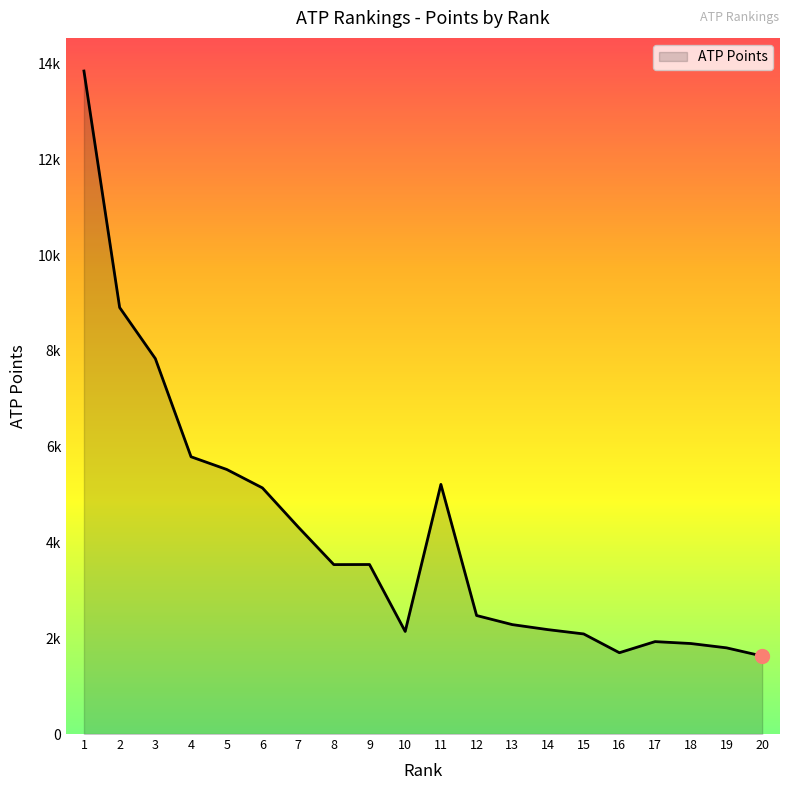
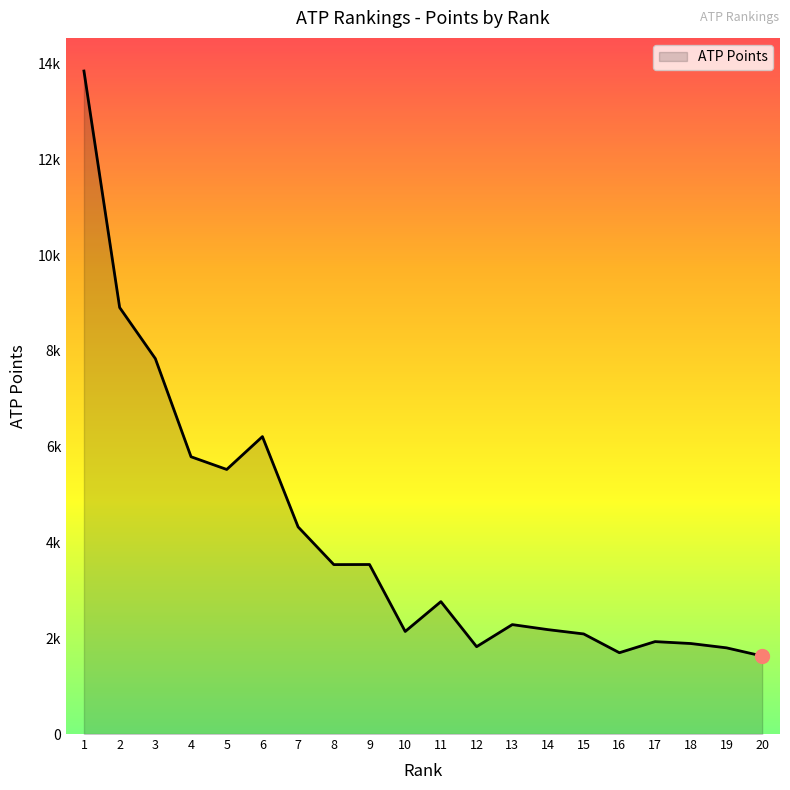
ATP Points, 6: 5100 -> 6200
ATP Points, 11: 5200 -> 2800
ATP Points, 12: 2500 -> 1800
